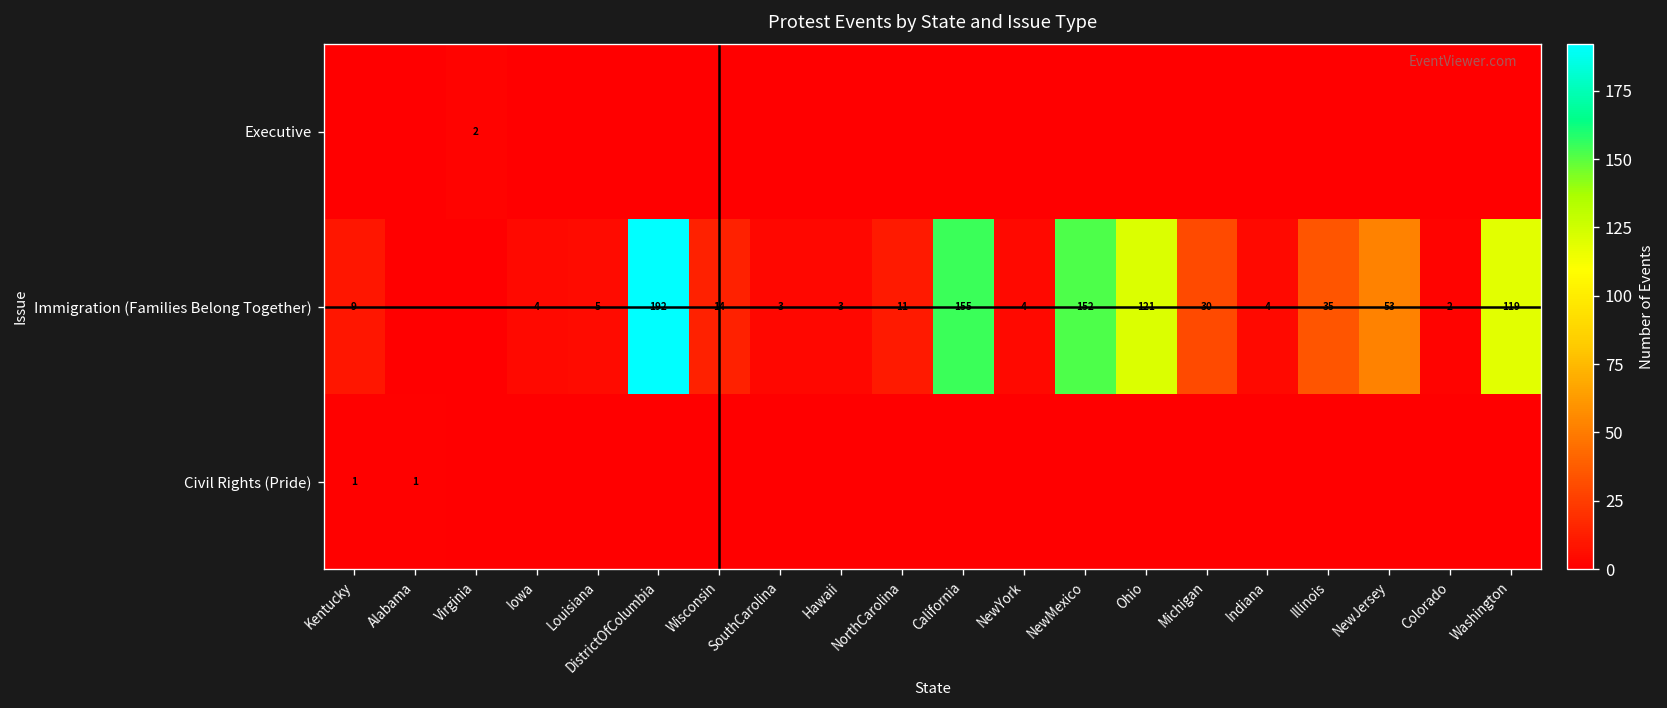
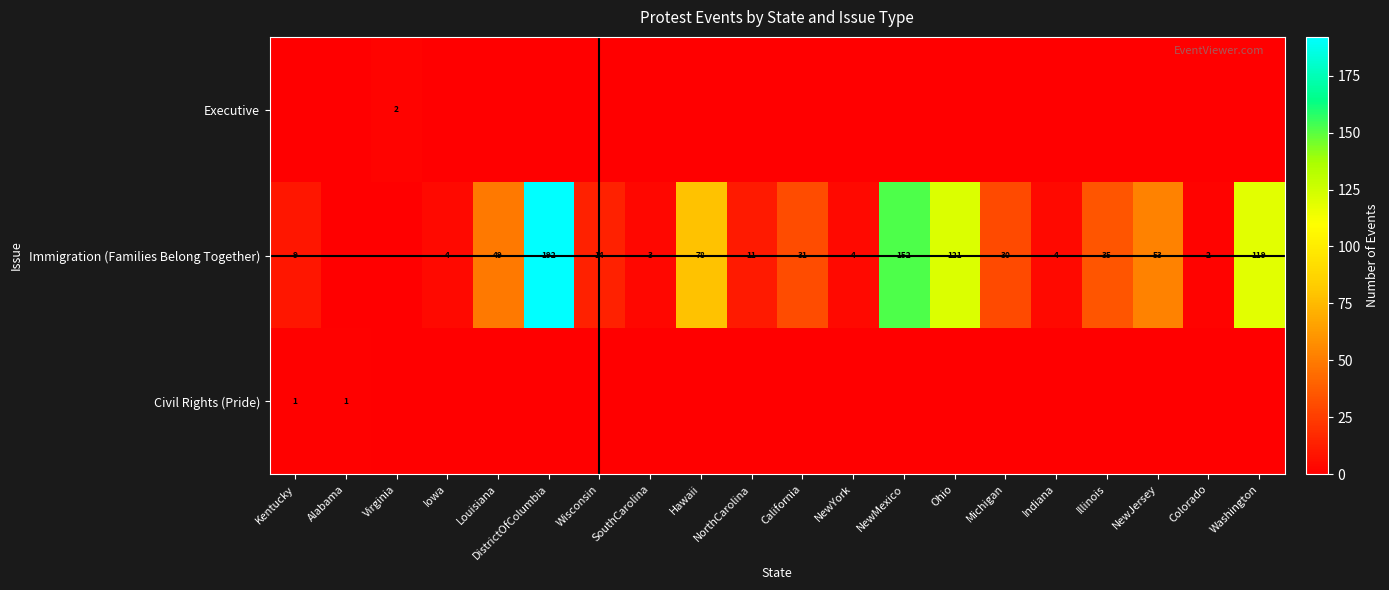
Immigration (Families Belong Together), Louisiana: 5 -> 49
Immigration (Families Belong Together), Hawaii: 3 -> 78
Immigration (Families Belong Together), California: 155 -> 31
